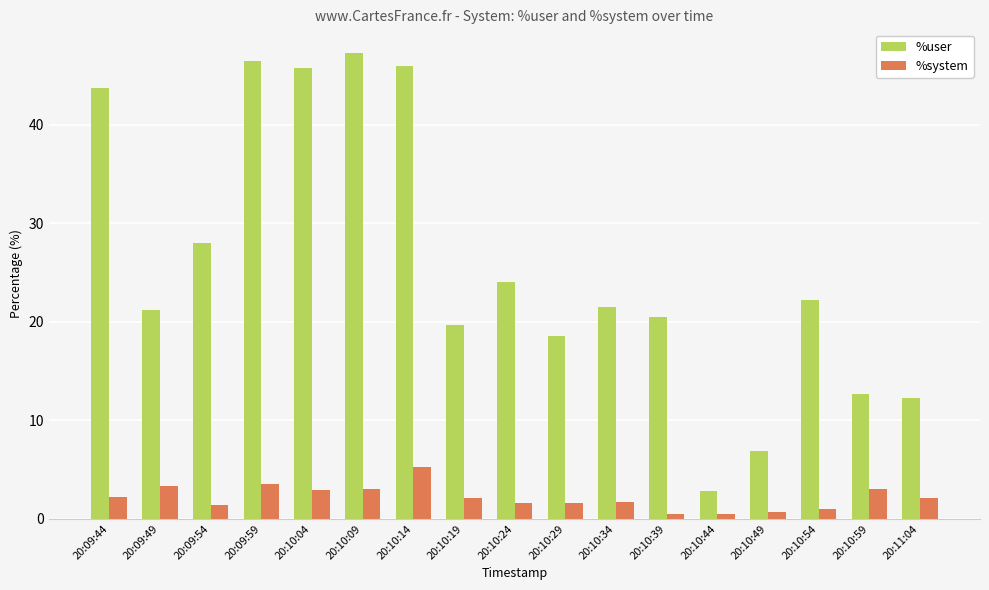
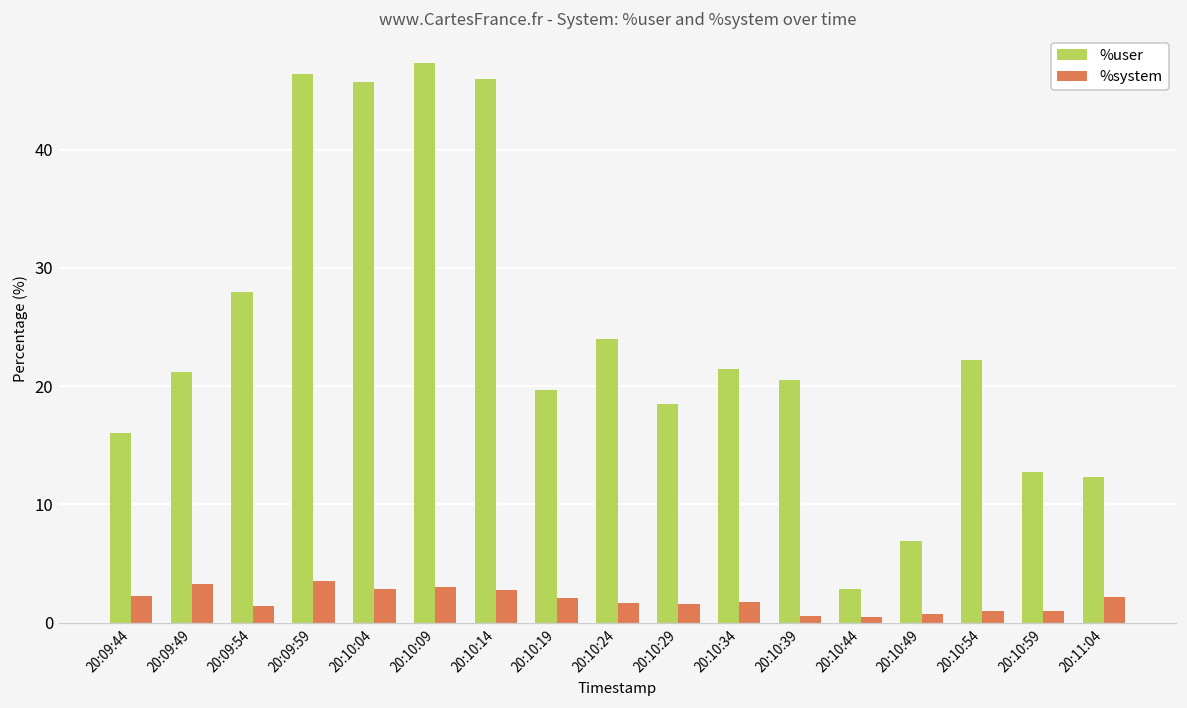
%user, 20:09:44: 44 -> 16
%system, 20:10:14: 5 -> 3
%system, 20:10:59: 3 -> 1
